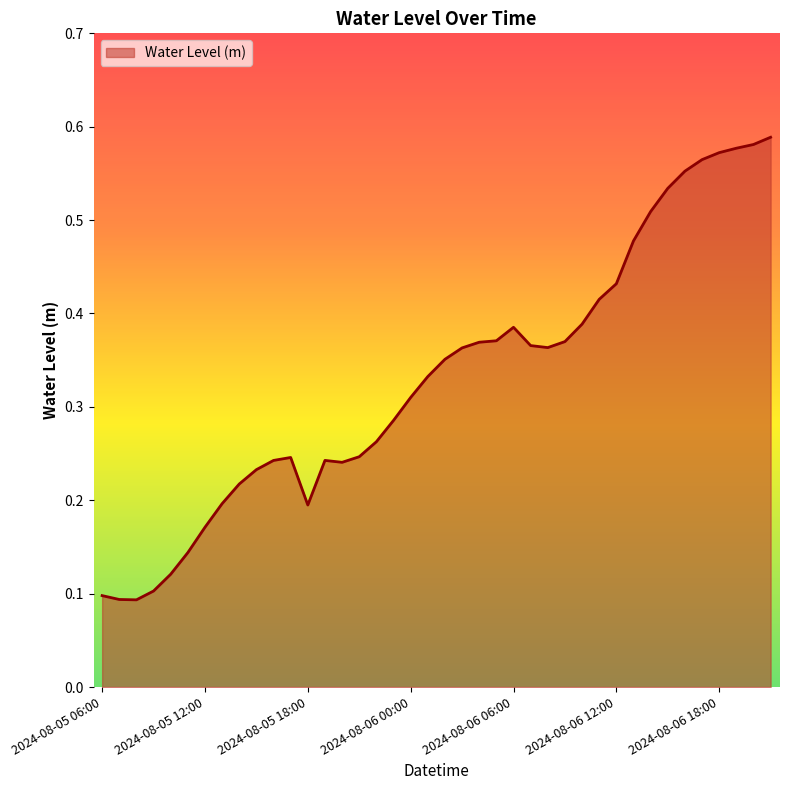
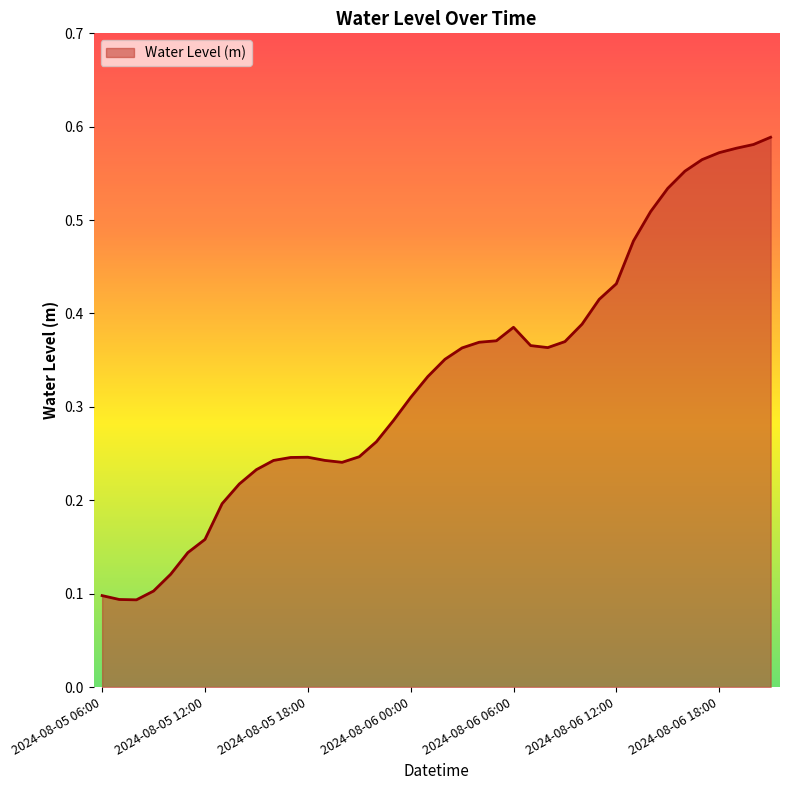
2024-08-05 12:00: 0.17 -> 0.16
2024-08-05 18:00: 0.19 -> 0.25
